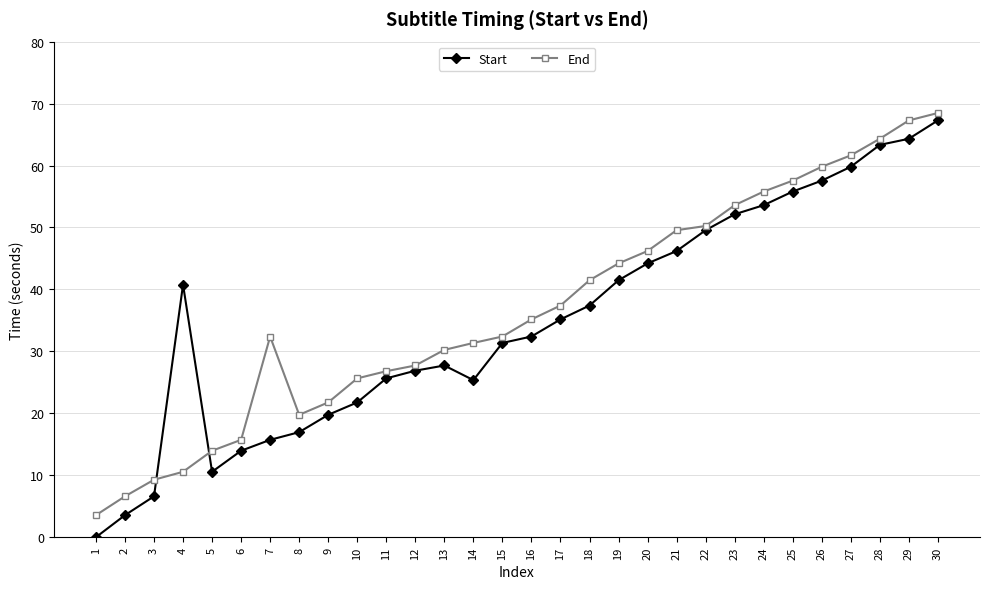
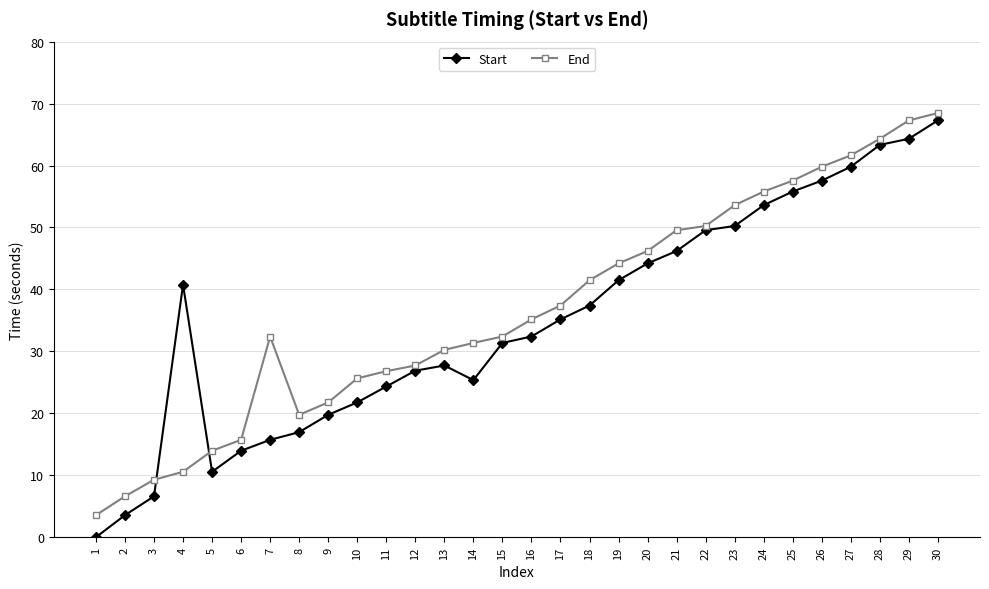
Start, 11: 26 -> 24
Start, 23: 52 -> 50
